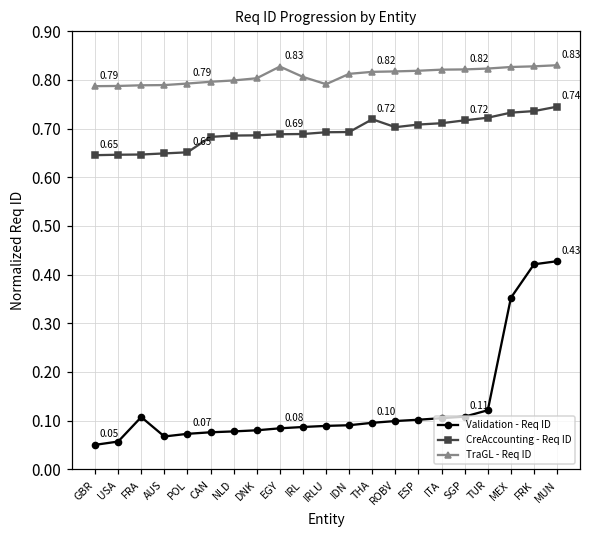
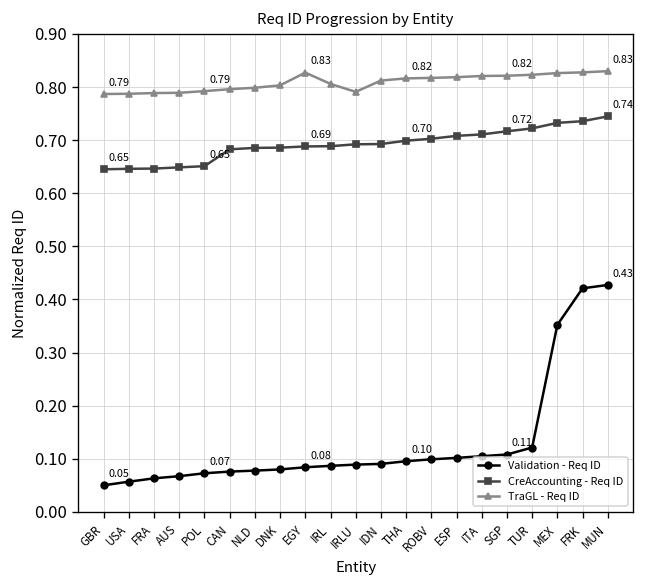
Validation - Req ID, FRA: 0.11 -> 0.06
CreAccounting - Req ID, THA: 0.72 -> 0.70
